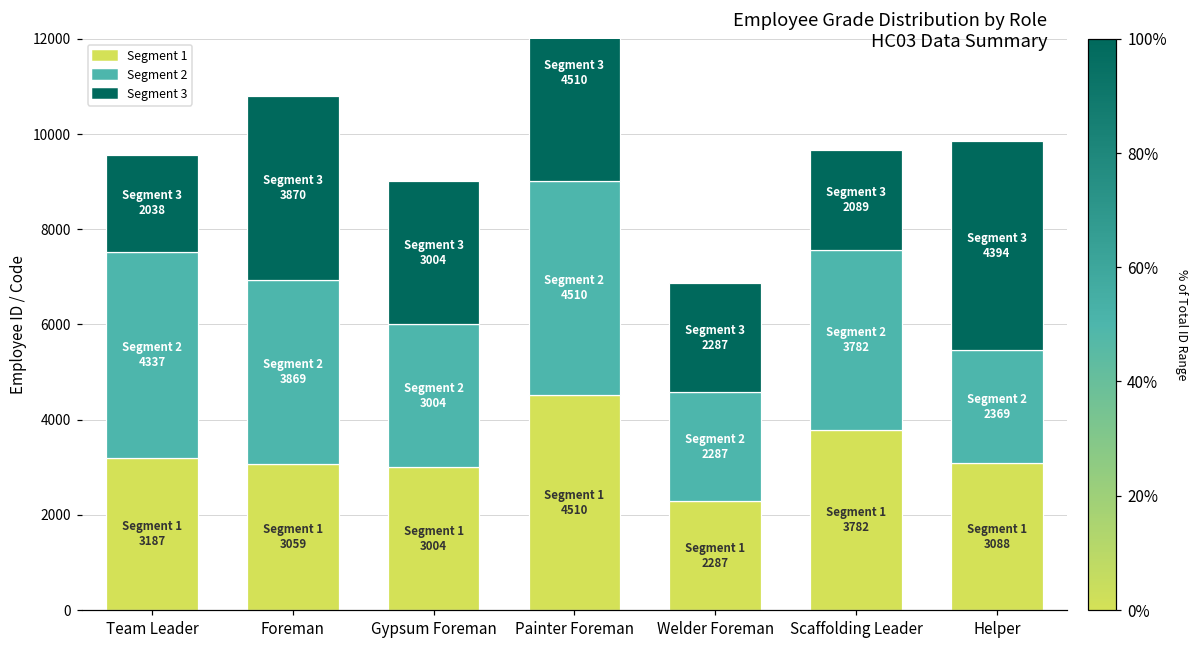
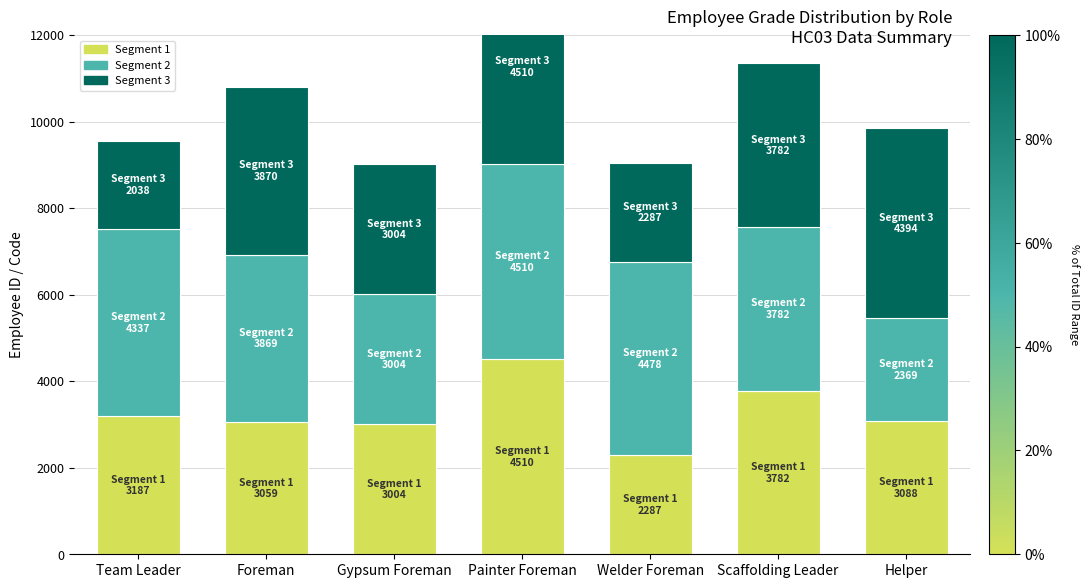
Segment 2, Welder Foreman: 2287 -> 4478
Segment 3, Scaffolding Leader: 2089 -> 3782
